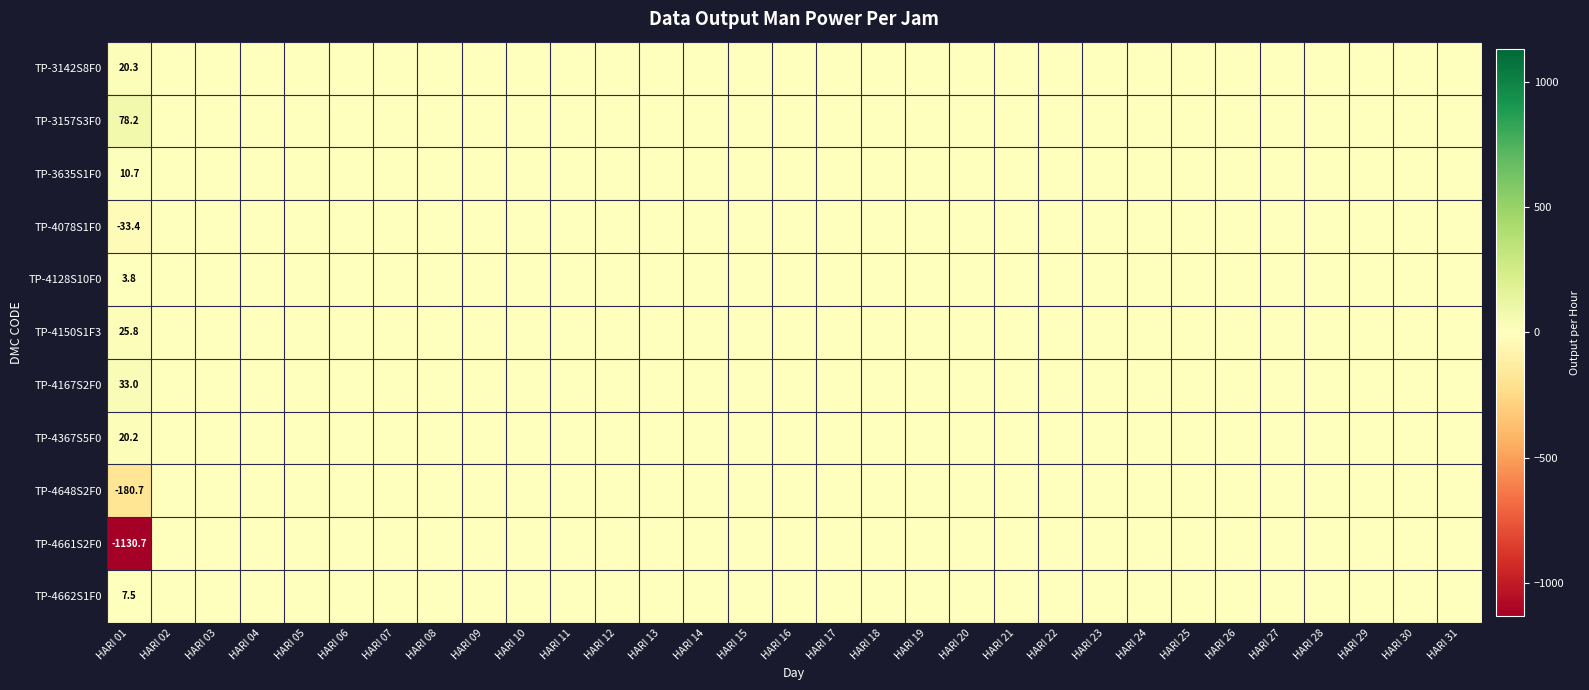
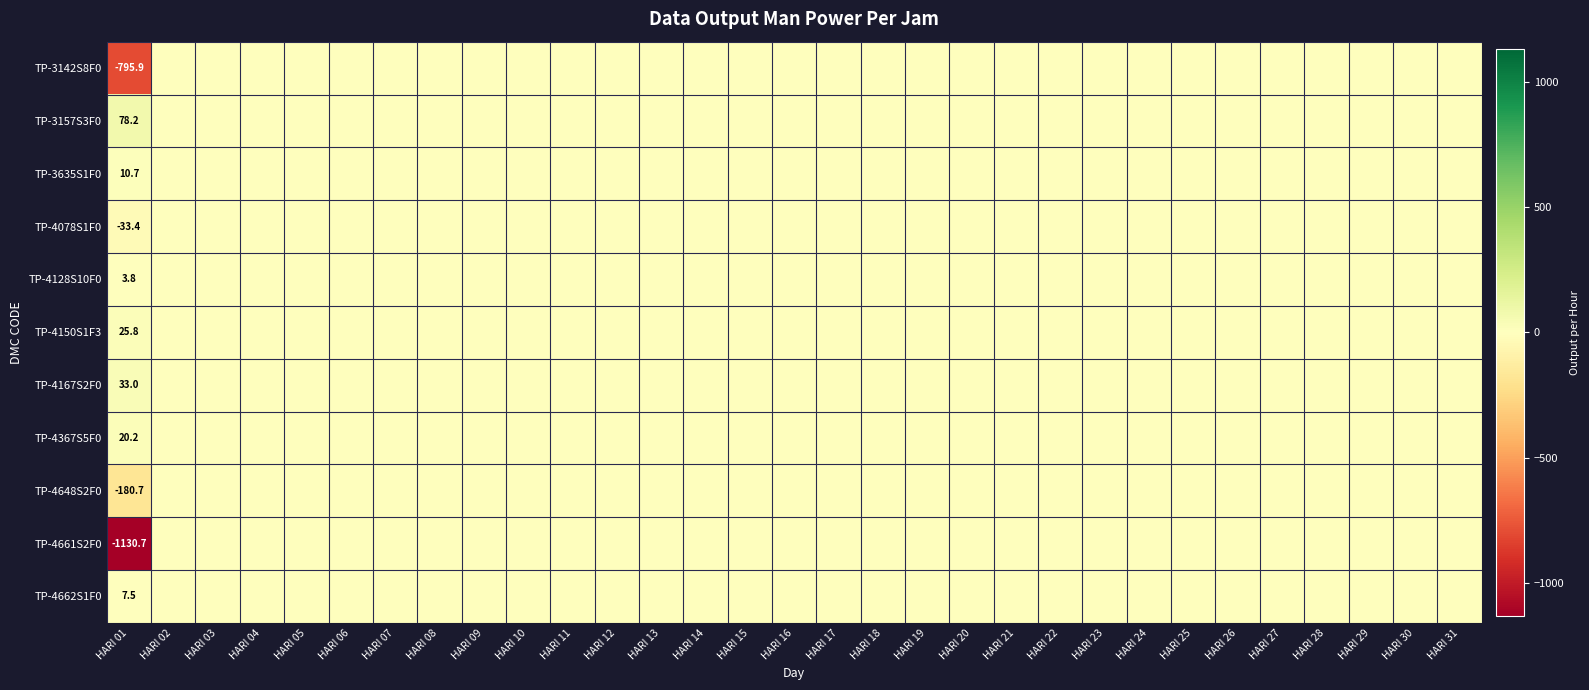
TP-3142S8F0, HARI 01: 20.3 -> -795.9
